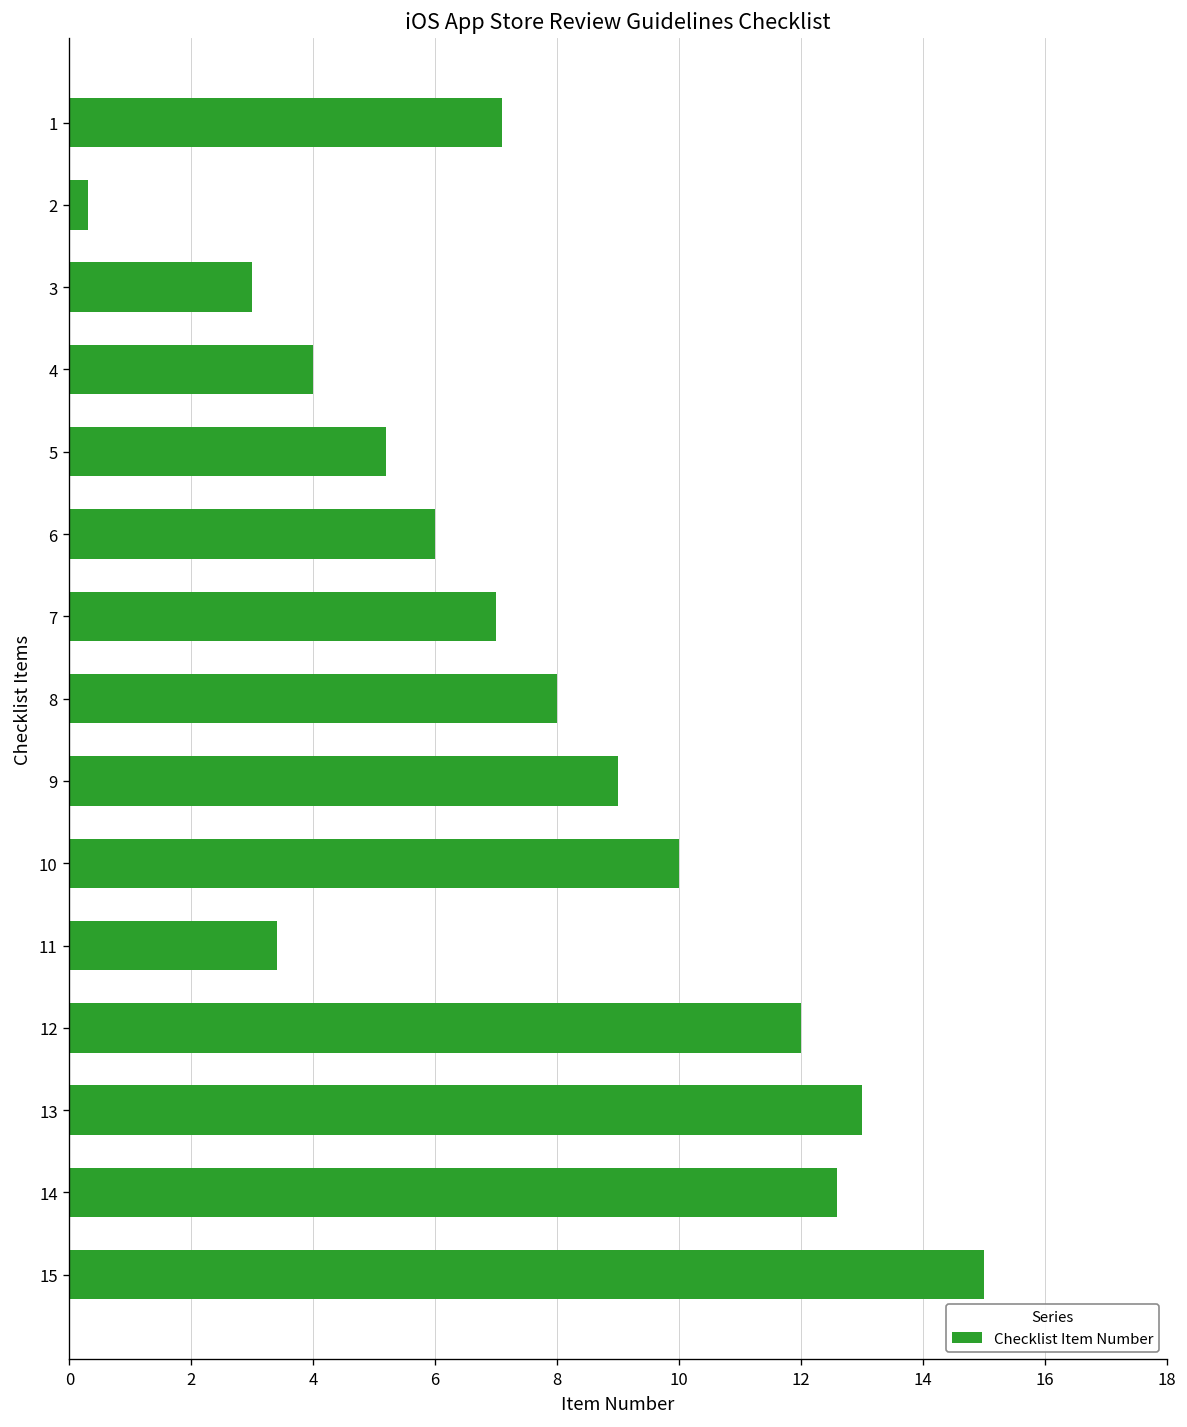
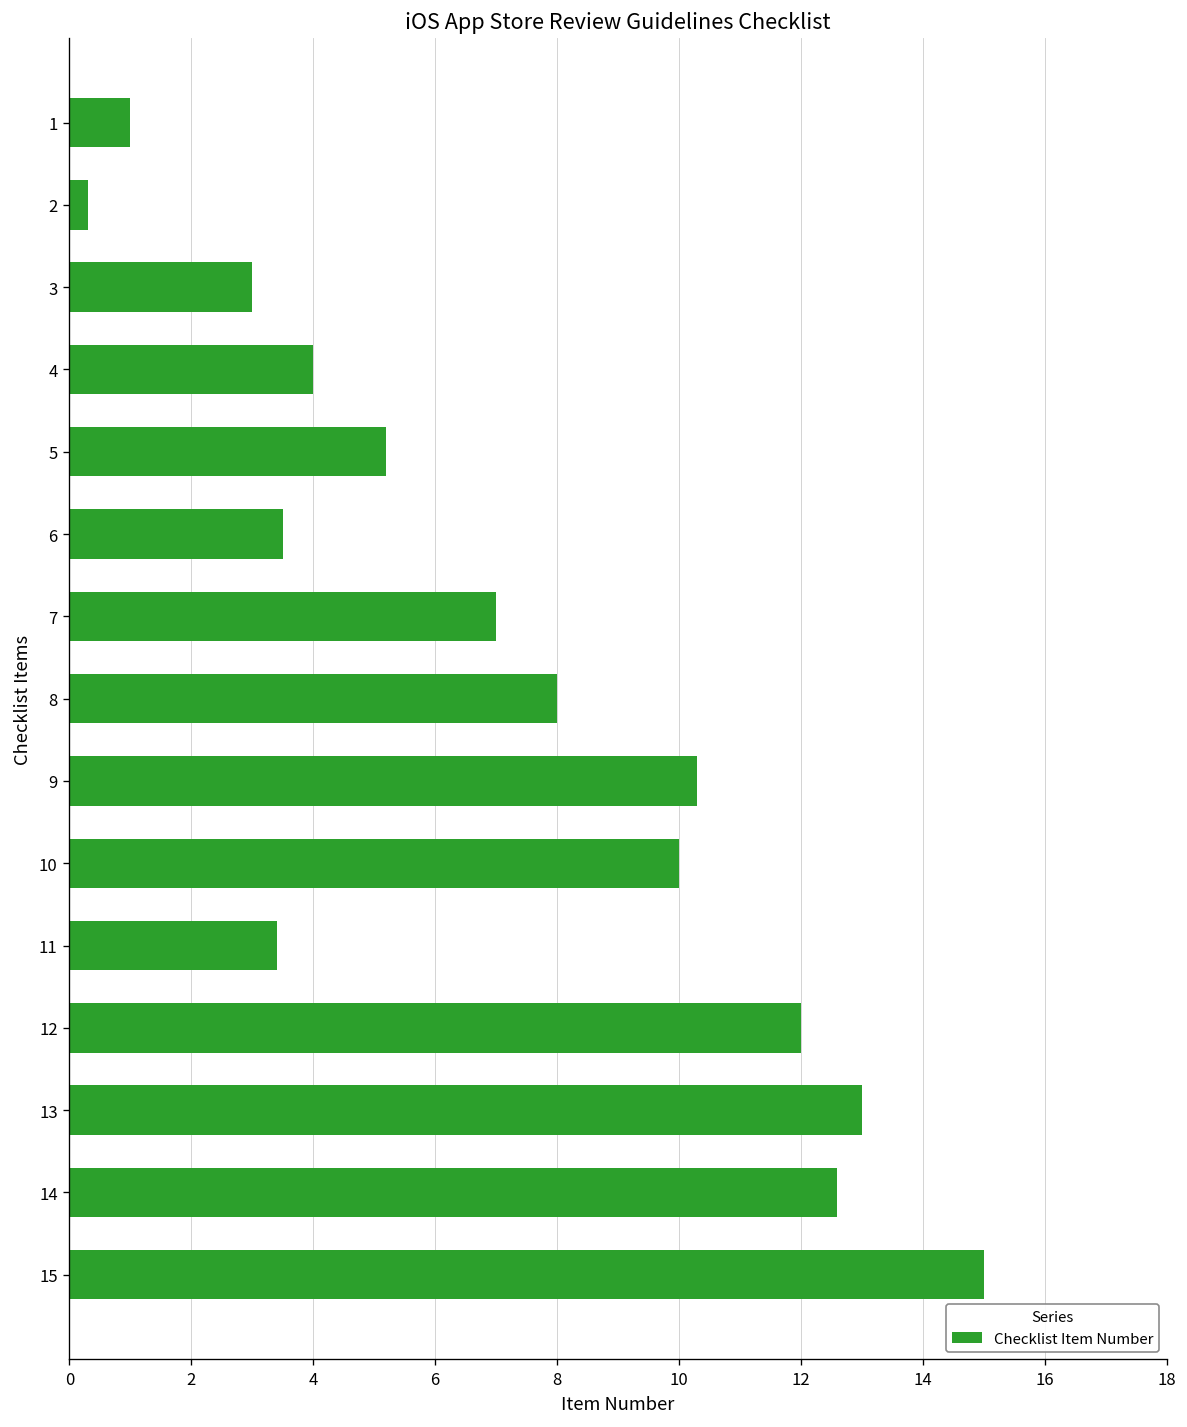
1: 7.1 -> 1.0
6: 6.0 -> 3.5
9: 9.0 -> 10.3
